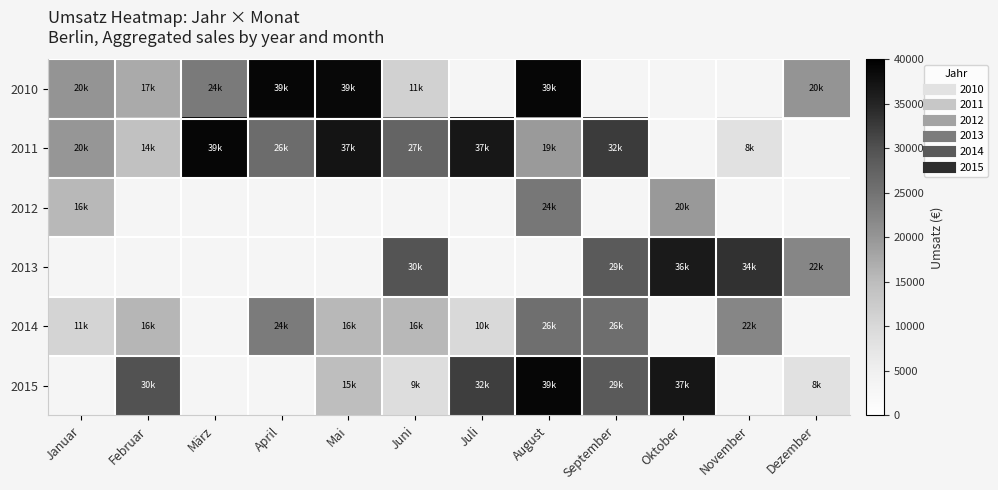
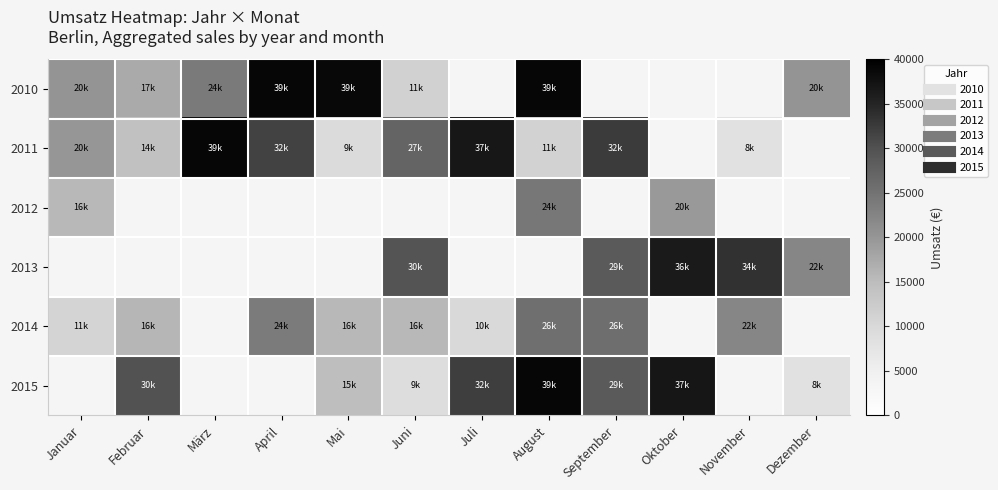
2011, April: 26k -> 32k
2011, Mai: 37k -> 9k
2011, August: 19k -> 11k
